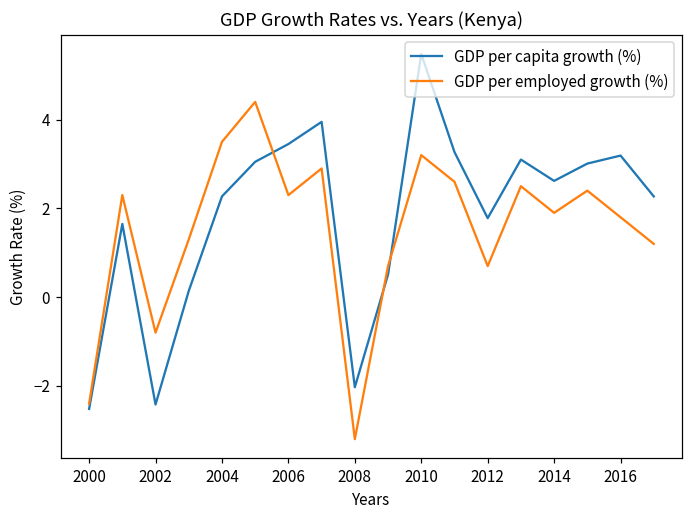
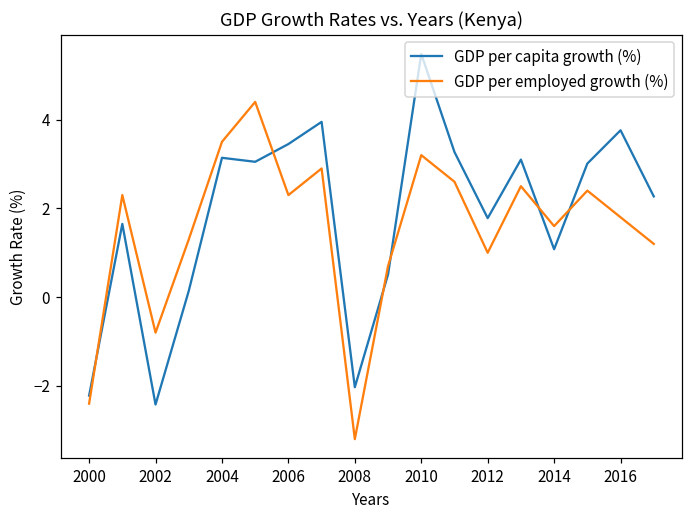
GDP per capita growth (%), 2000: -2.5 -> -2.2
GDP per capita growth (%), 2004: 2.3 -> 3.1
GDP per employed growth (%), 2012: 0.7 -> 1.0
GDP per capita growth (%), 2014: 2.6 -> 1.1
GDP per employed growth (%), 2014: 1.9 -> 1.6
GDP per capita growth (%), 2016: 3.2 -> 3.8
